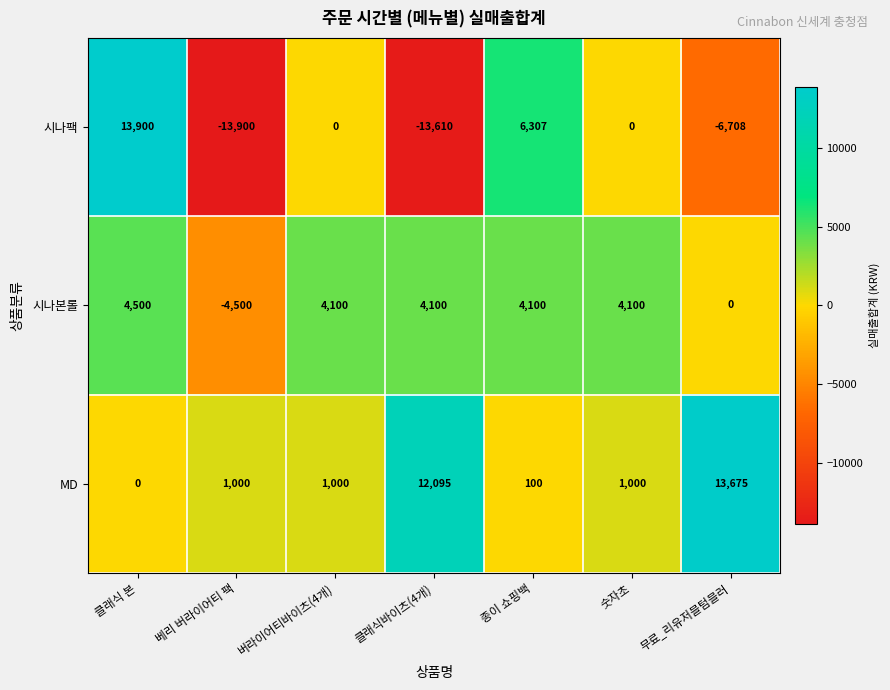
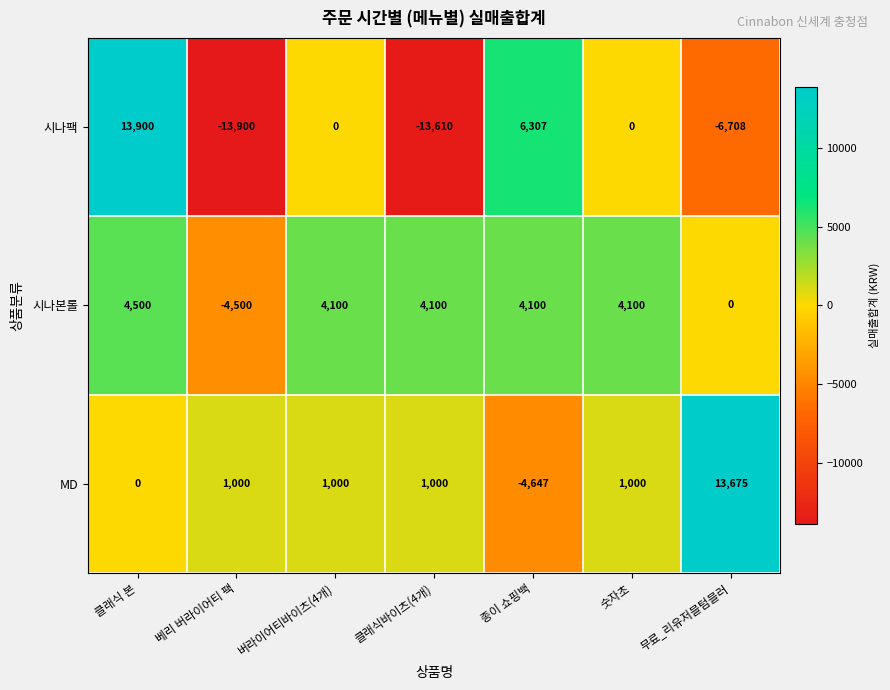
MD, 클래식바이츠(4개): 12,095 -> 1,000
MD, 종이 쇼핑백: 100 -> -4,647
